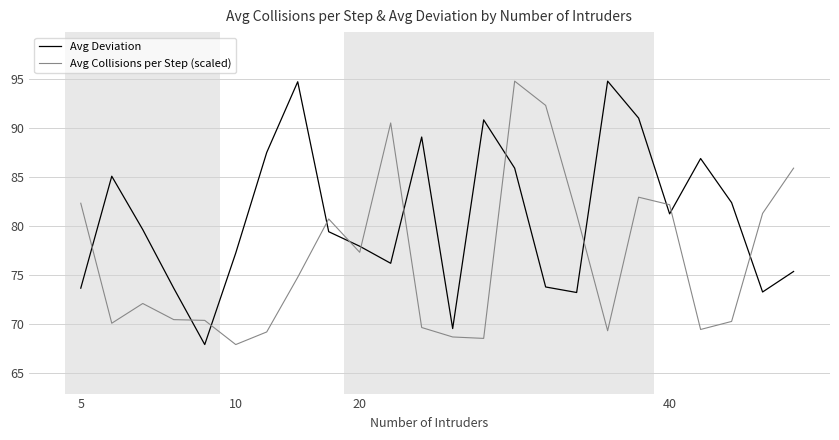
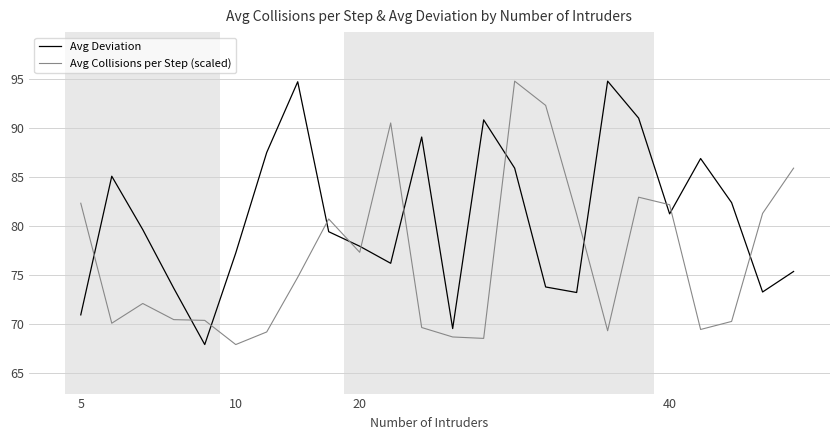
Avg Deviation, 5: 74 -> 71
